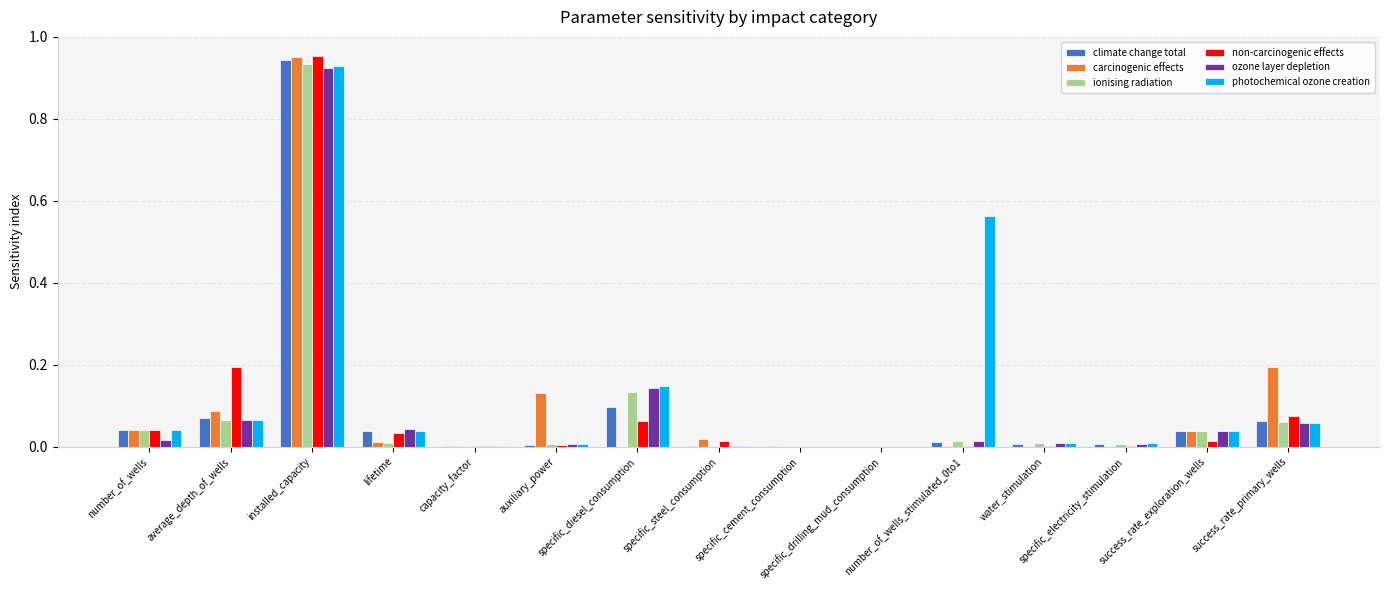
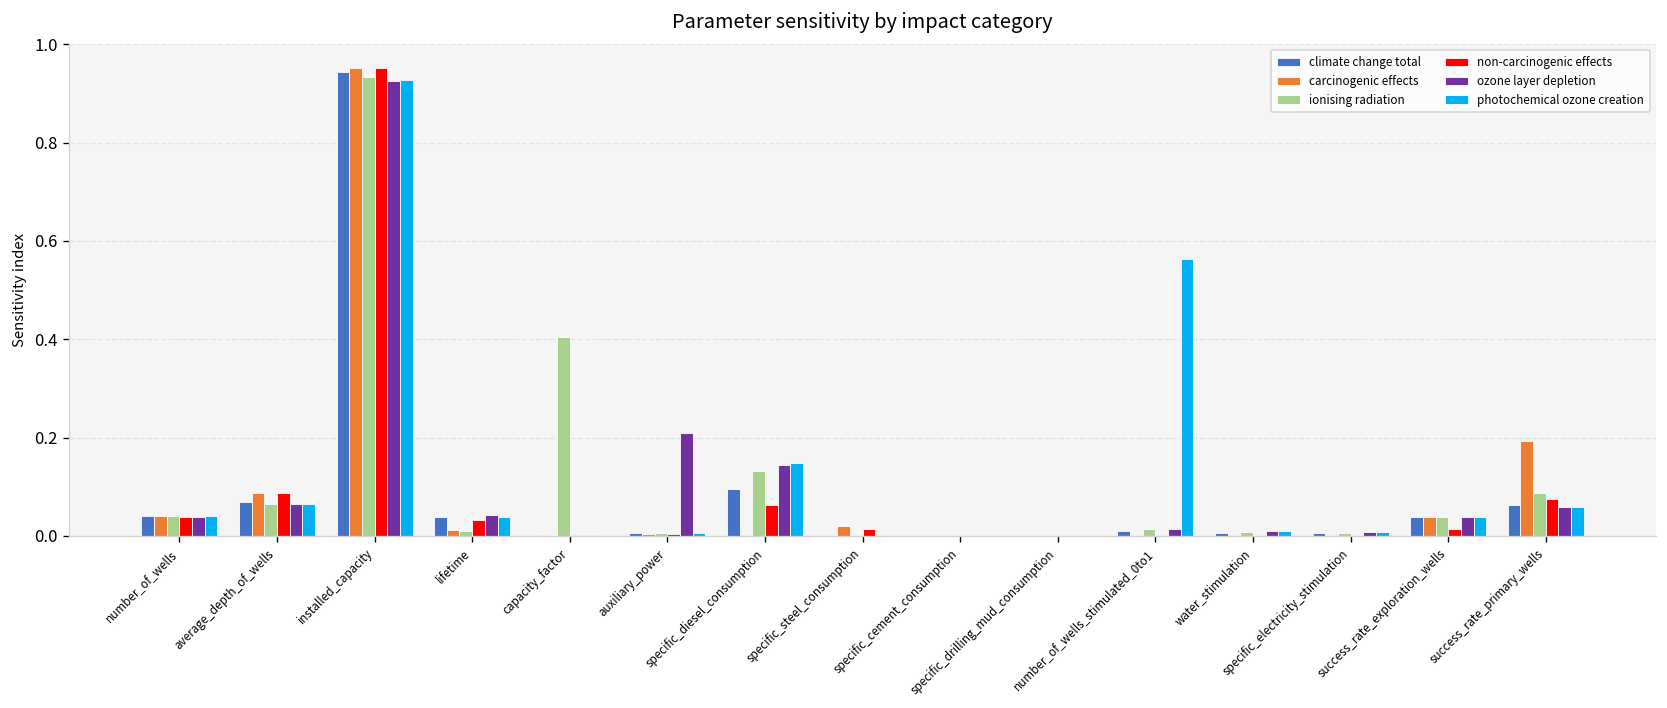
ozone layer depletion, number_of_wells: 0.02 -> 0.04
non-carcinogenic effects, average_depth_of_wells: 0.19 -> 0.09
ionising radiation, capacity_factor: 0.00 -> 0.40
carcinogenic effects, auxiliary_power: 0.13 -> 0.00
ozone layer depletion, auxiliary_power: 0.01 -> 0.21
ionising radiation, success_rate_primary_wells: 0.06 -> 0.09
